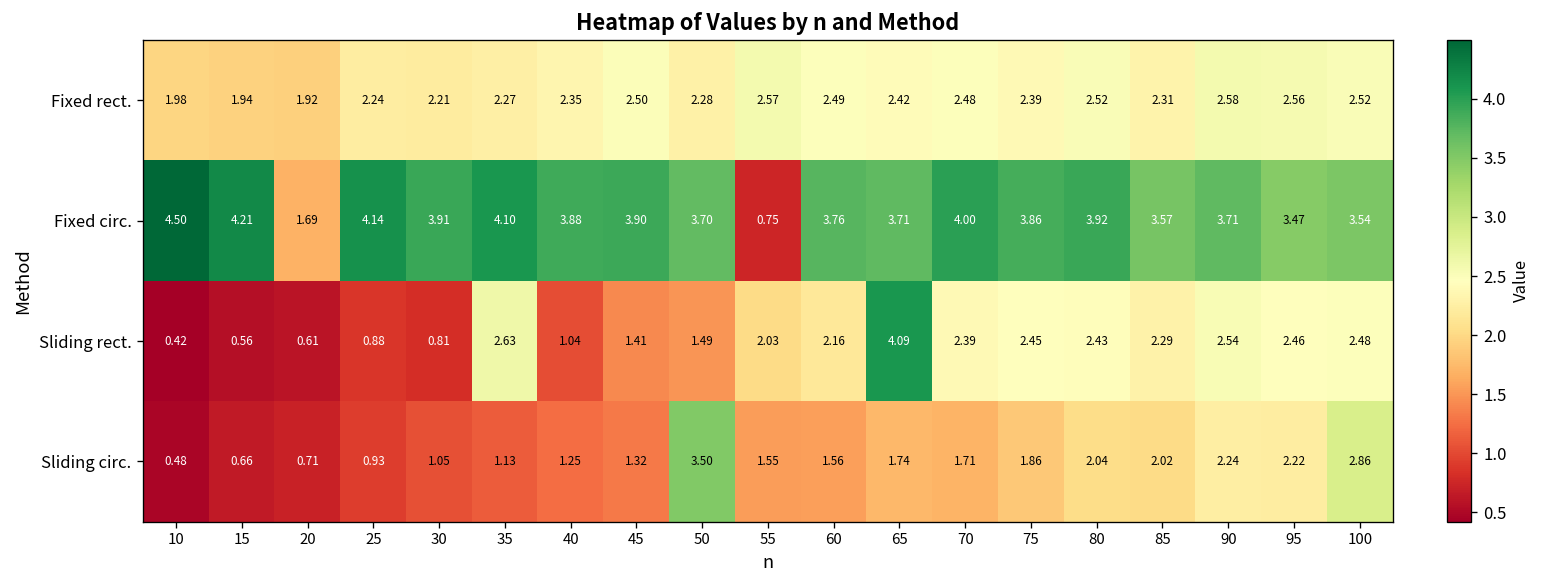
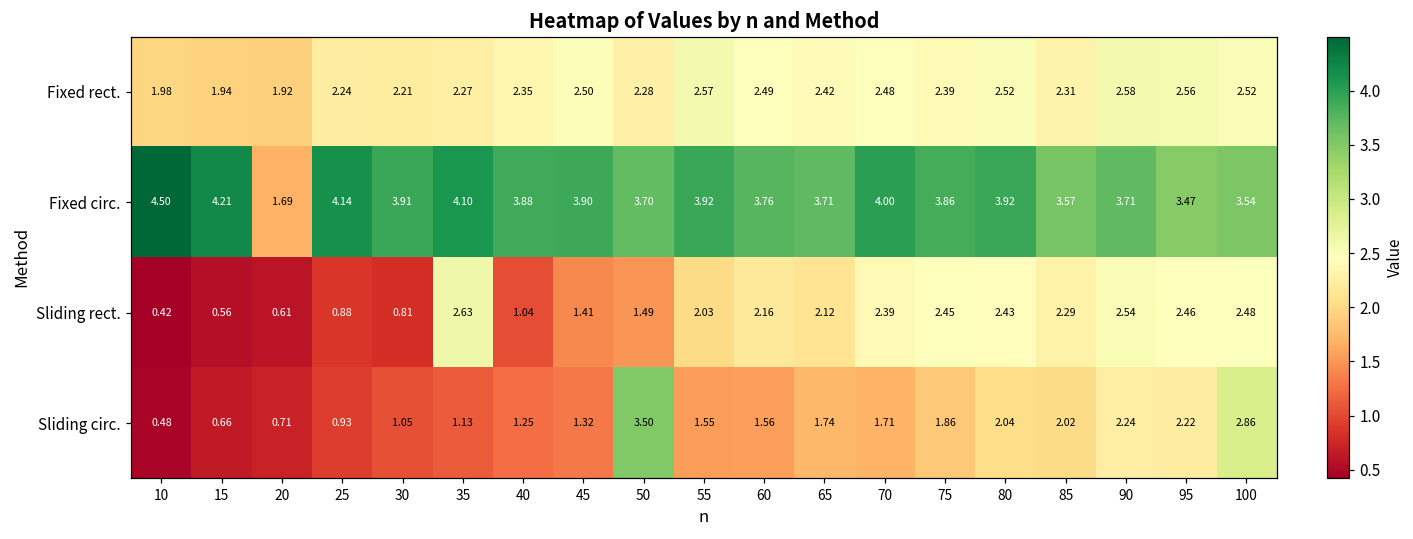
Fixed circ., 55: 0.75 -> 3.92
Sliding rect., 65: 4.09 -> 2.12
